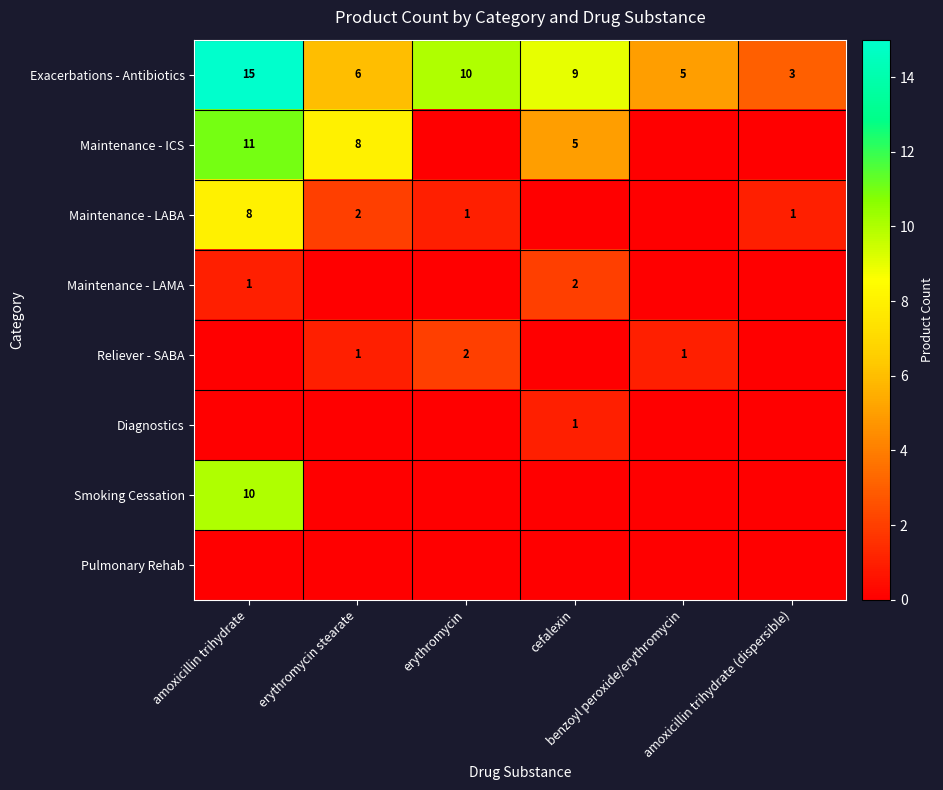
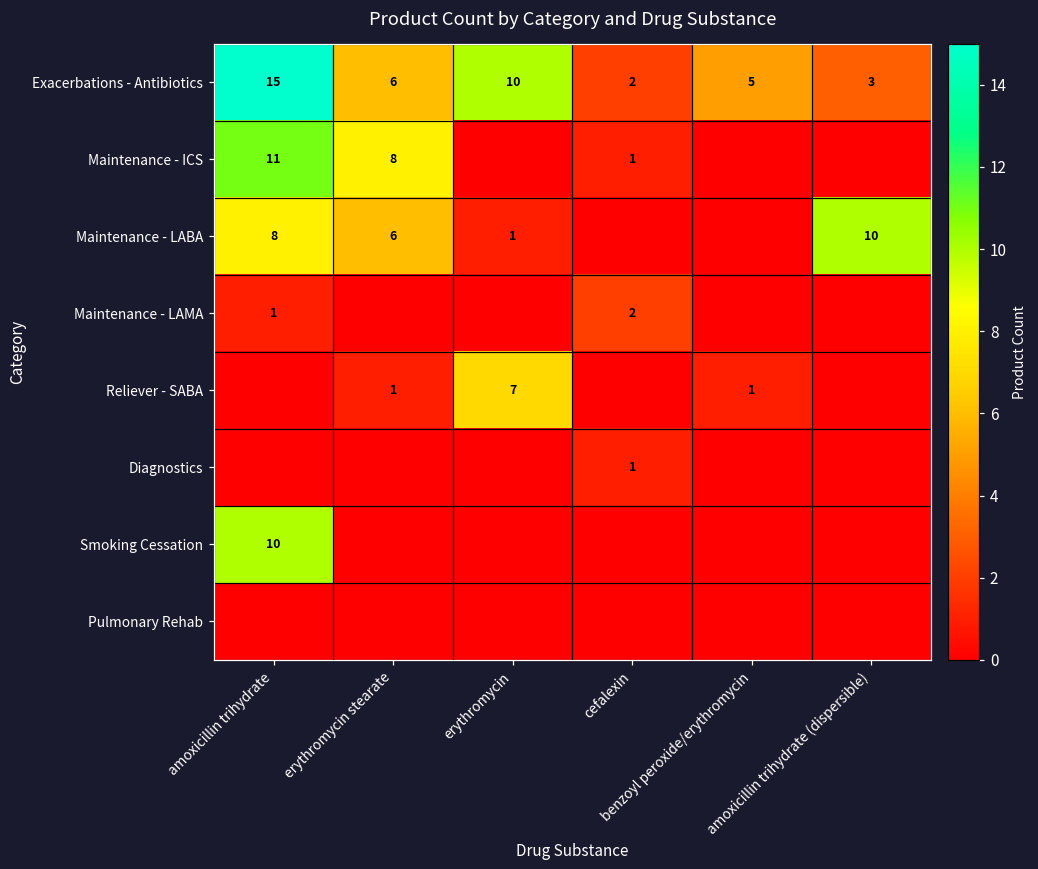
Exacerbations - Antibiotics, cefalexin: 9 -> 2
Maintenance - ICS, cefalexin: 5 -> 1
Maintenance - LABA, erythromycin stearate: 2 -> 6
Maintenance - LABA, amoxicillin trihydrate (dispersible): 1 -> 10
Reliever - SABA, erythromycin: 2 -> 7
